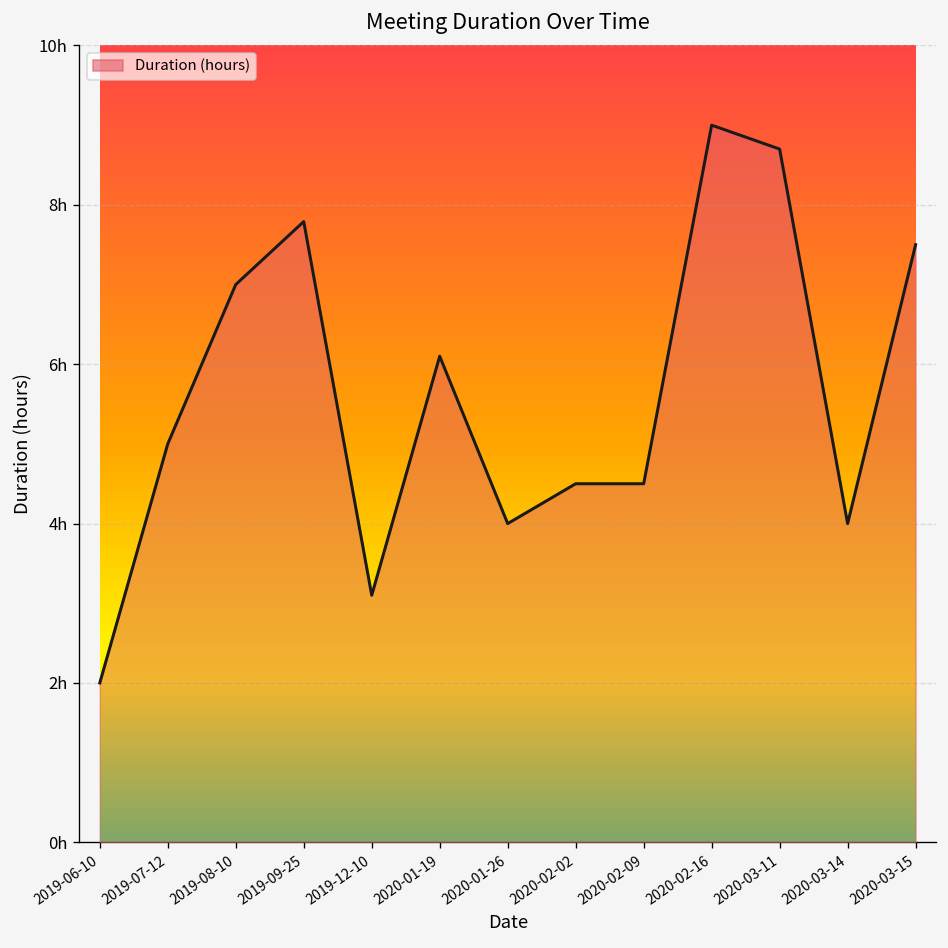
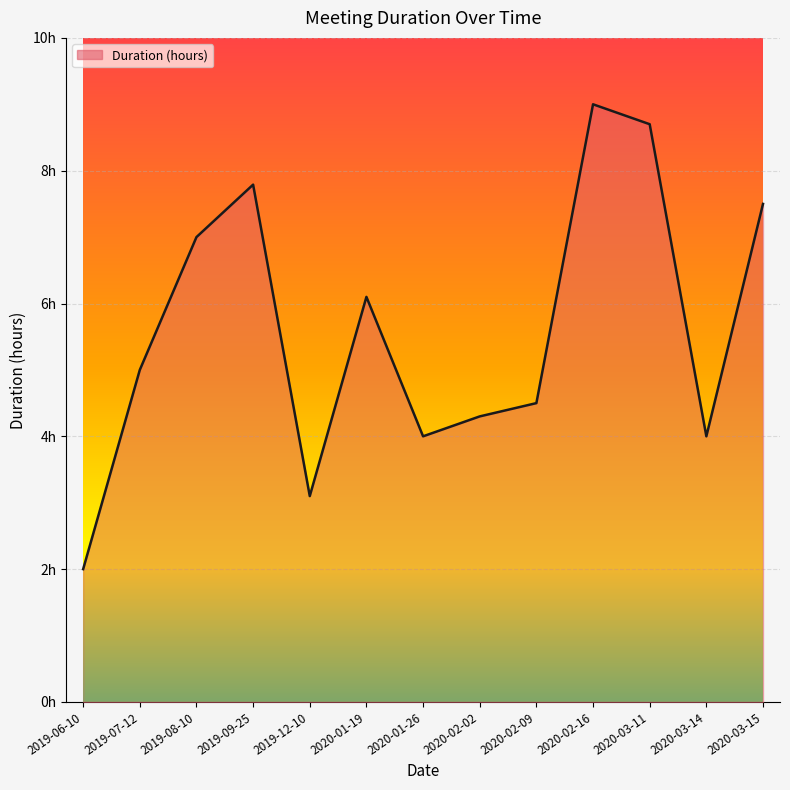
2020-02-02: 4.5h -> 4.3h
